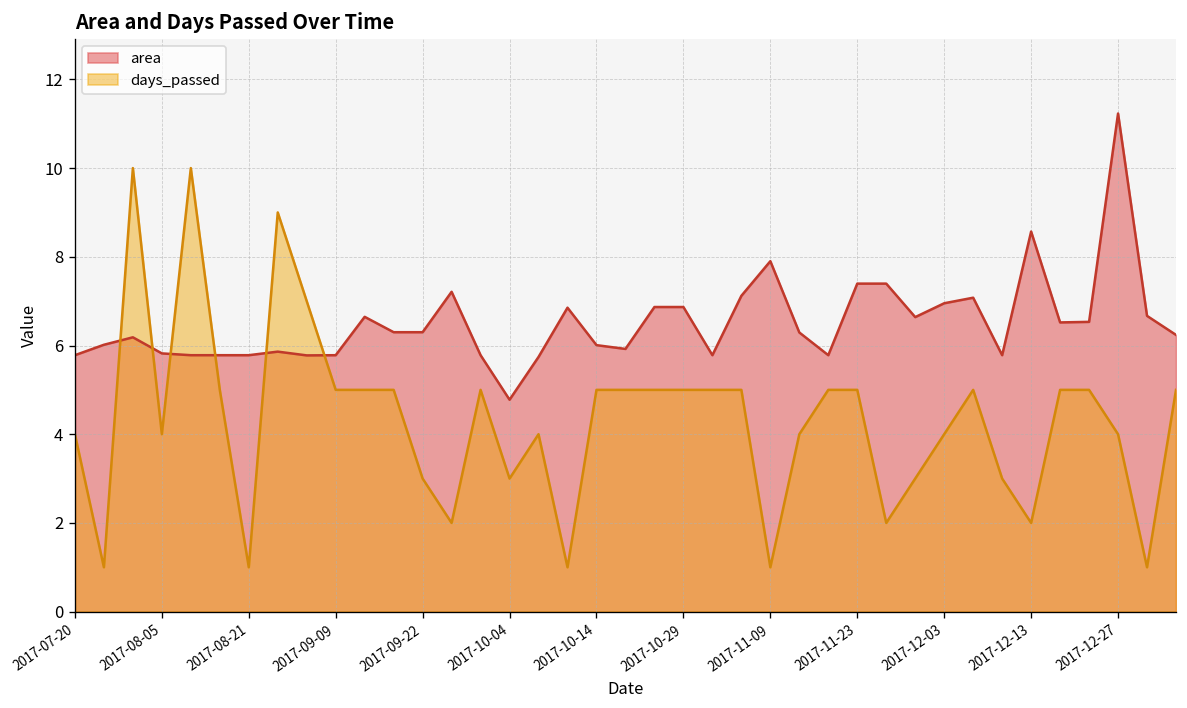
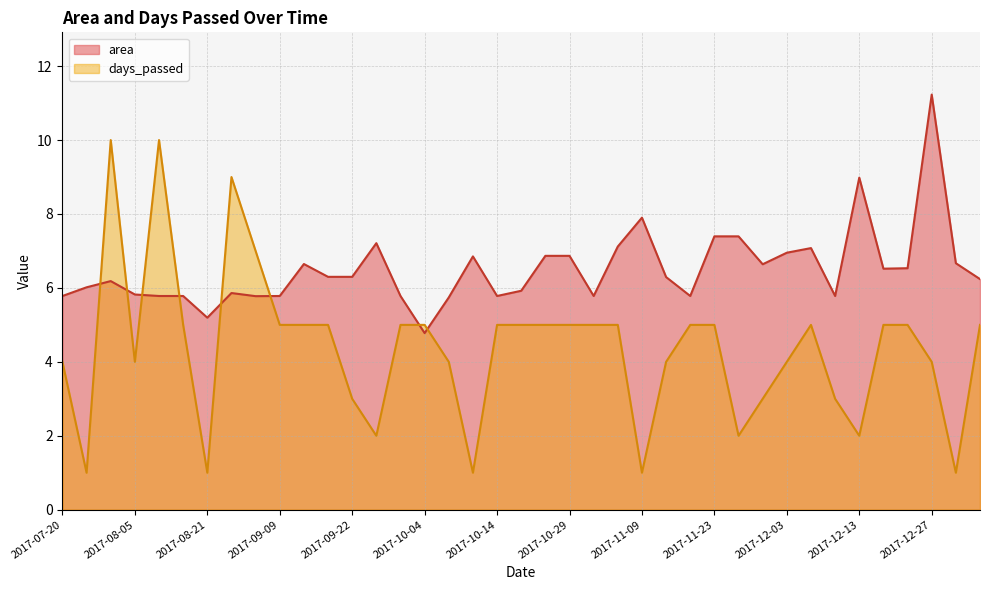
area, 2017-08-21: 5.8 -> 5.2
days_passed, 2017-10-04: 3 -> 5
area, 2017-10-14: 6.0 -> 5.8
area, 2017-12-13: 8.6 -> 9.0
